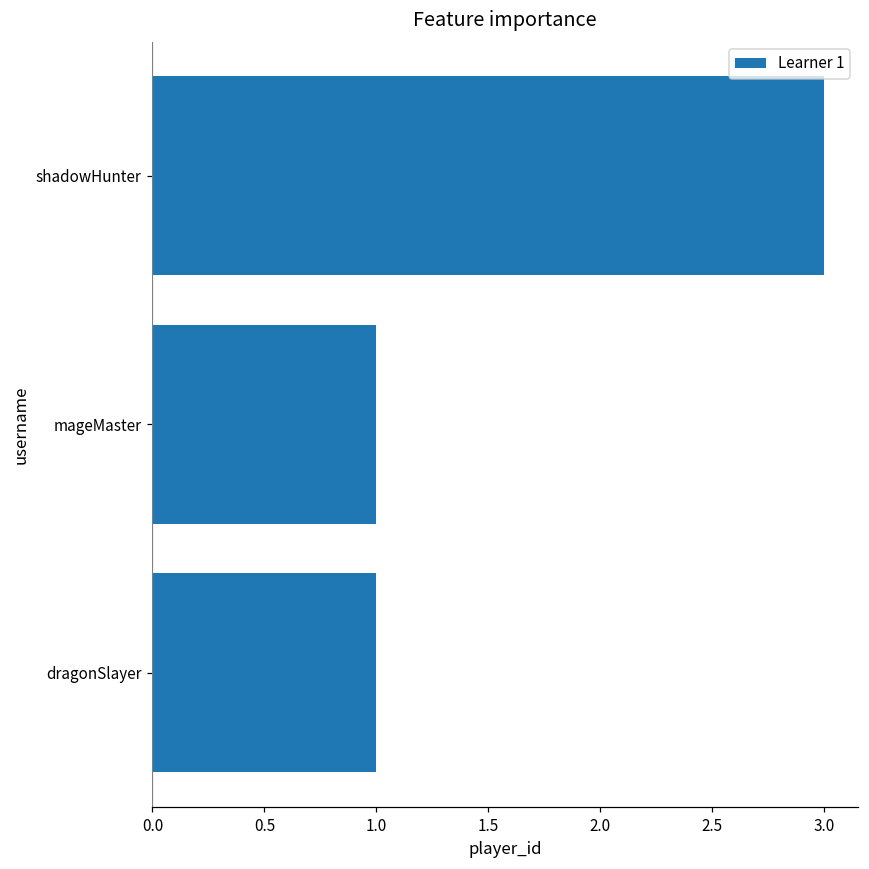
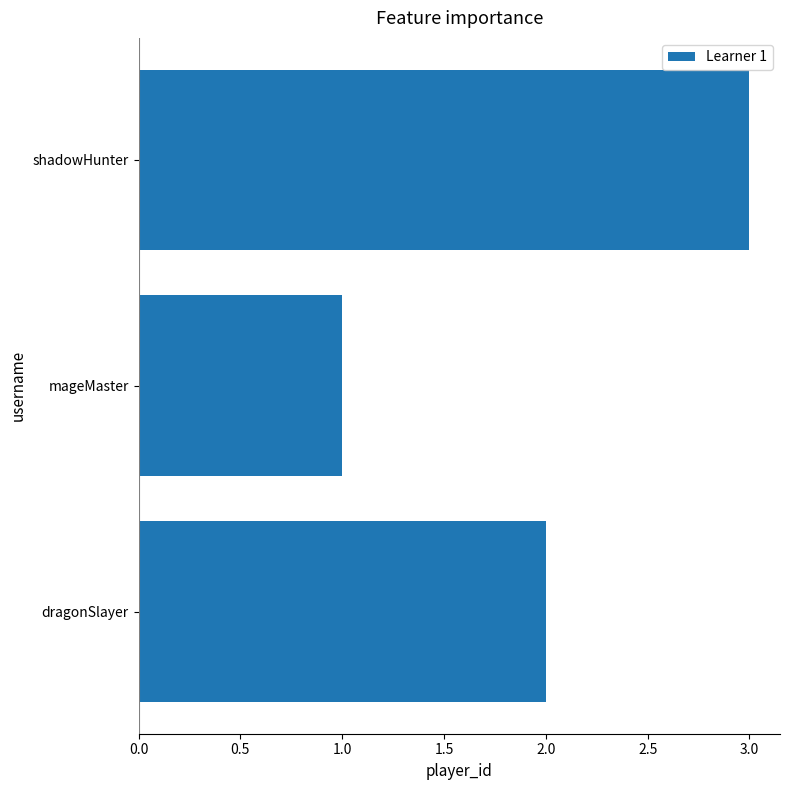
dragonSlayer: 1 -> 2
